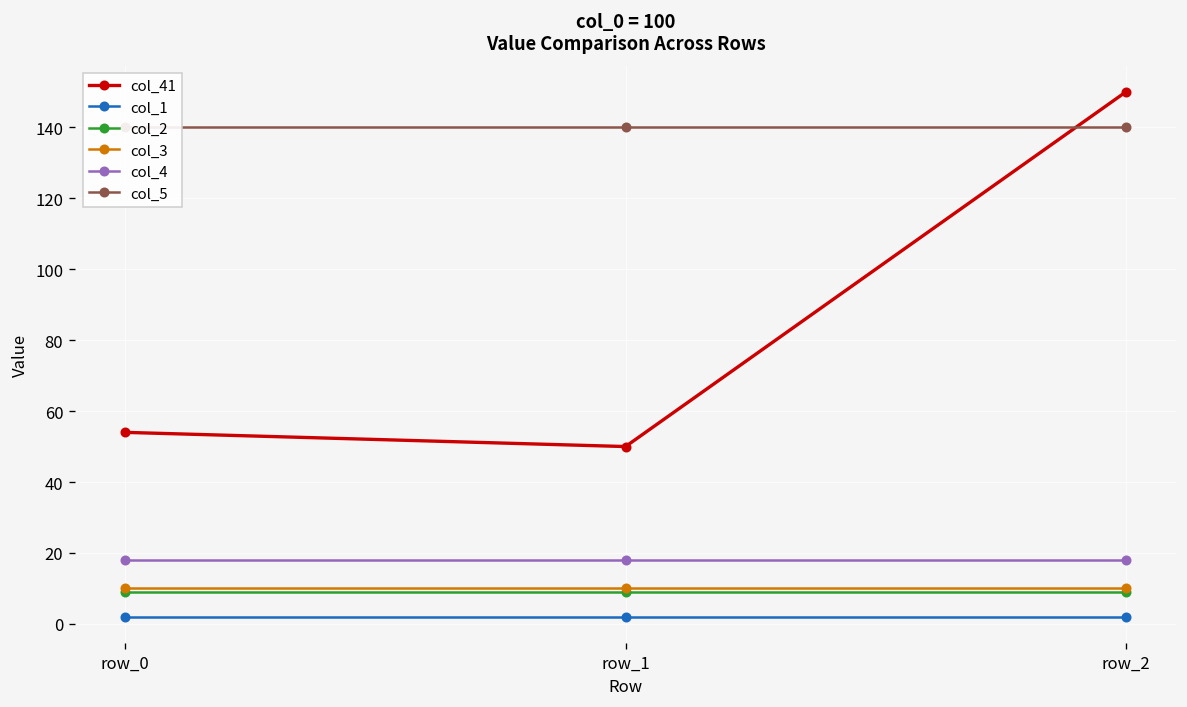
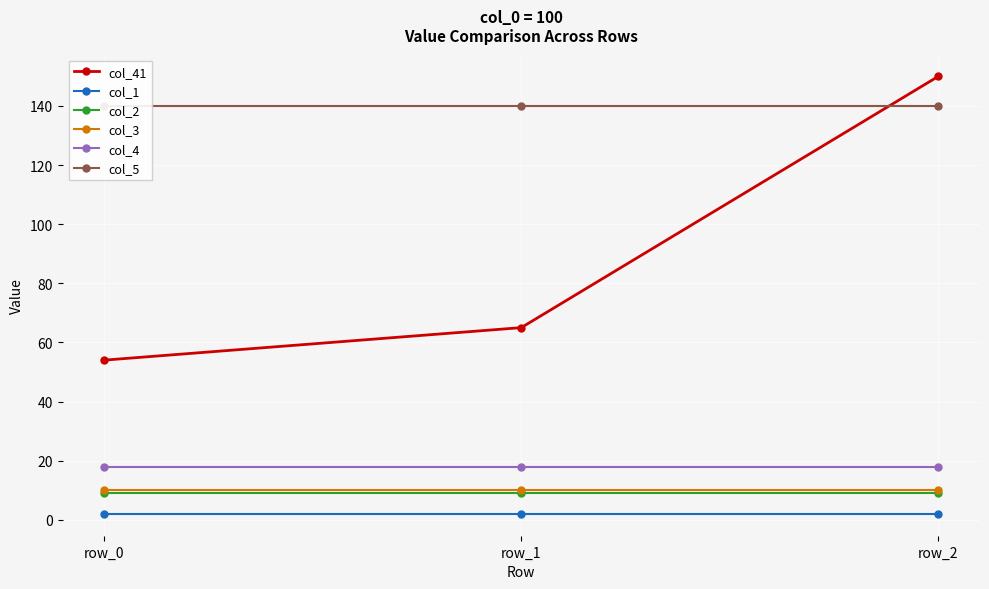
col_41, row_1: 50 -> 65
